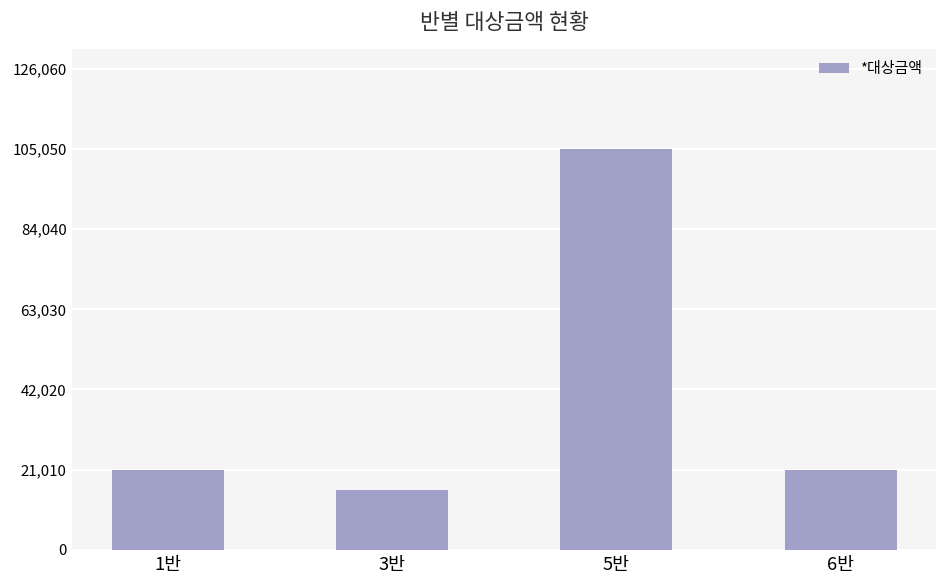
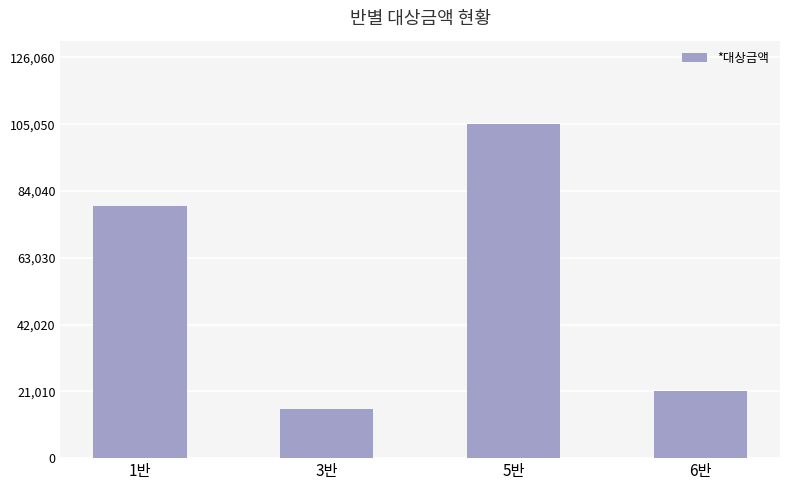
1반: 21,000 -> 79,000
